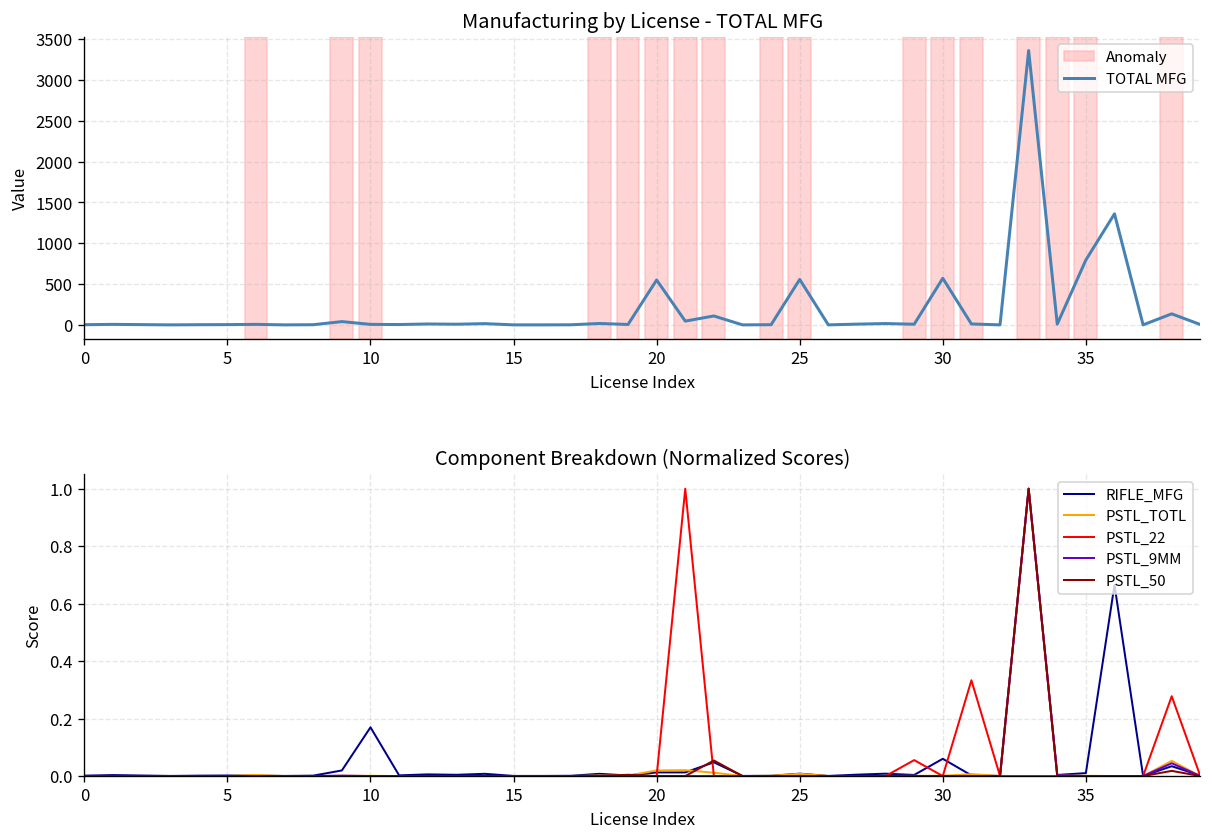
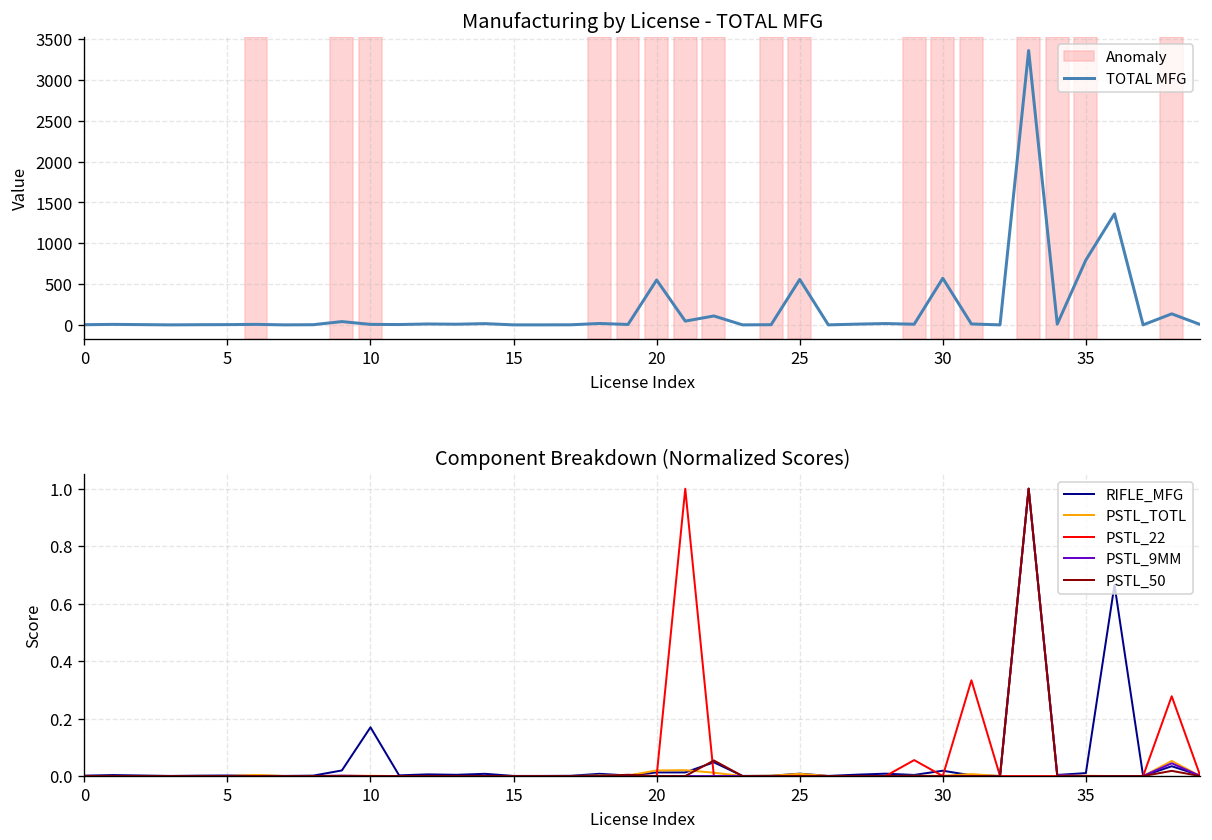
Component Breakdown (Normalized Scores), RIFLE_MFG, 30: 0.06 -> 0.02
